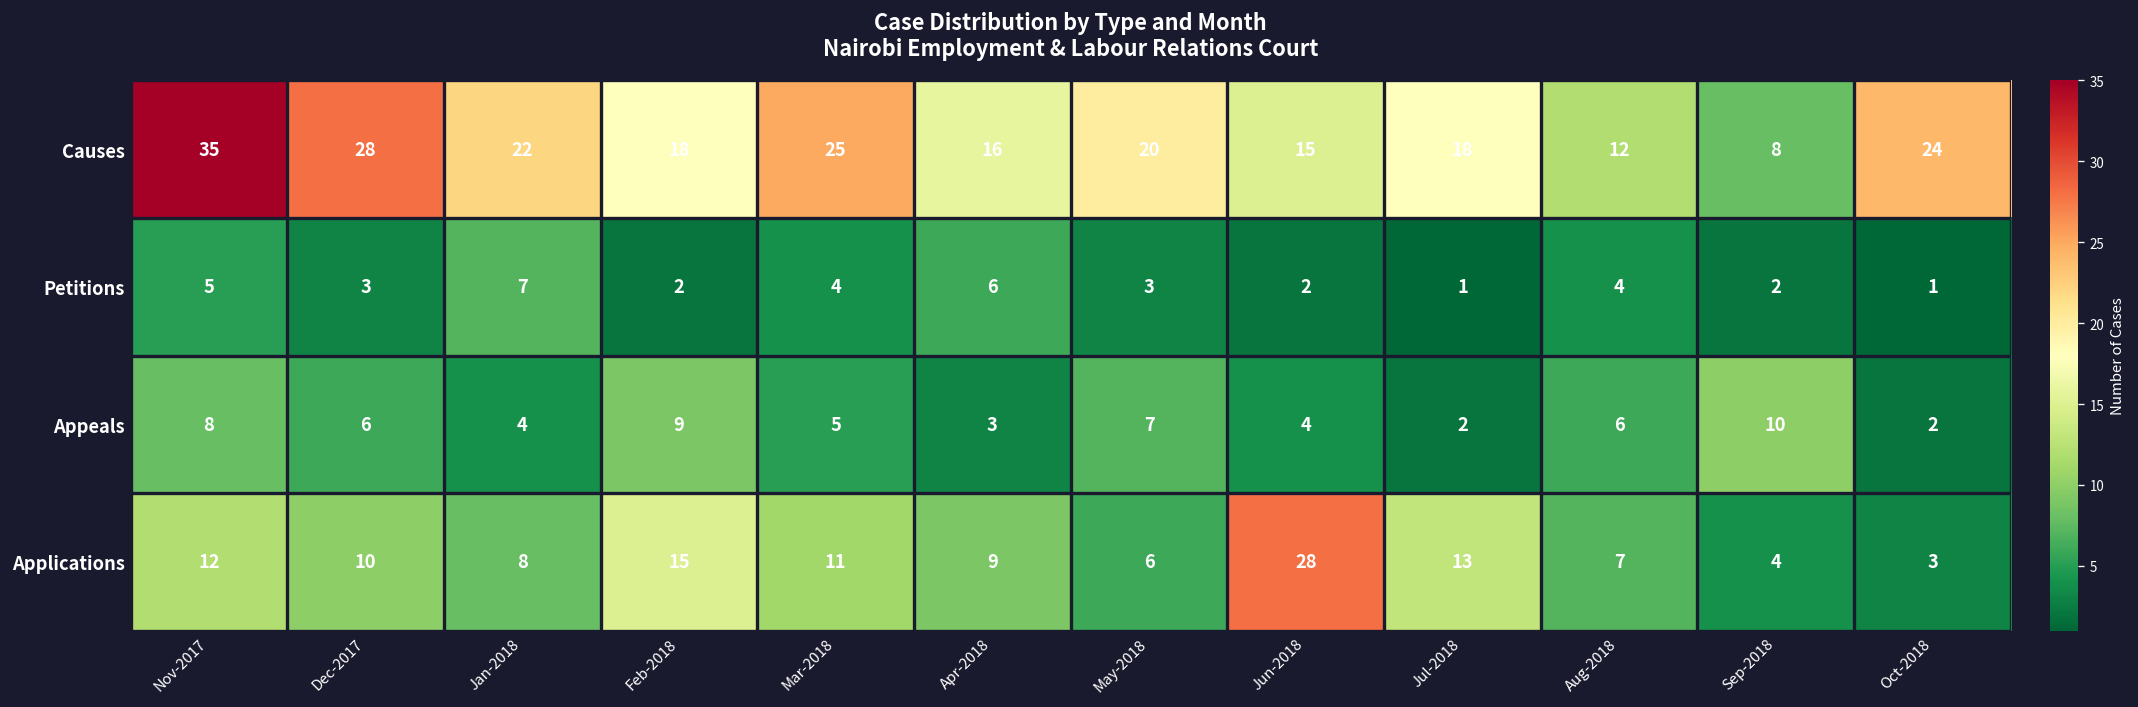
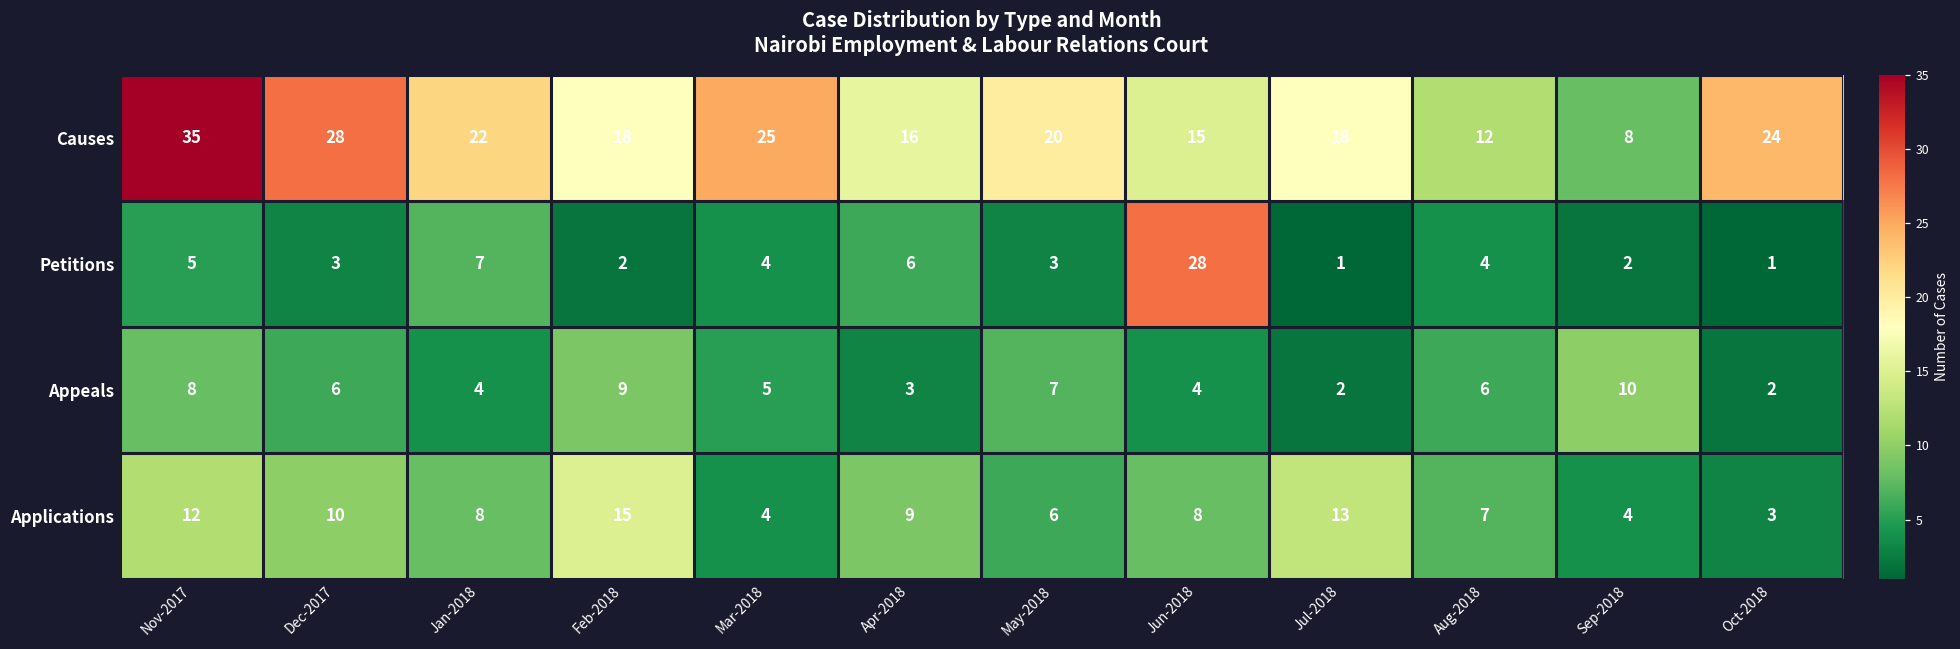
Petitions, Jun-2018: 2 -> 28
Applications, Mar-2018: 11 -> 4
Applications, Jun-2018: 28 -> 8
